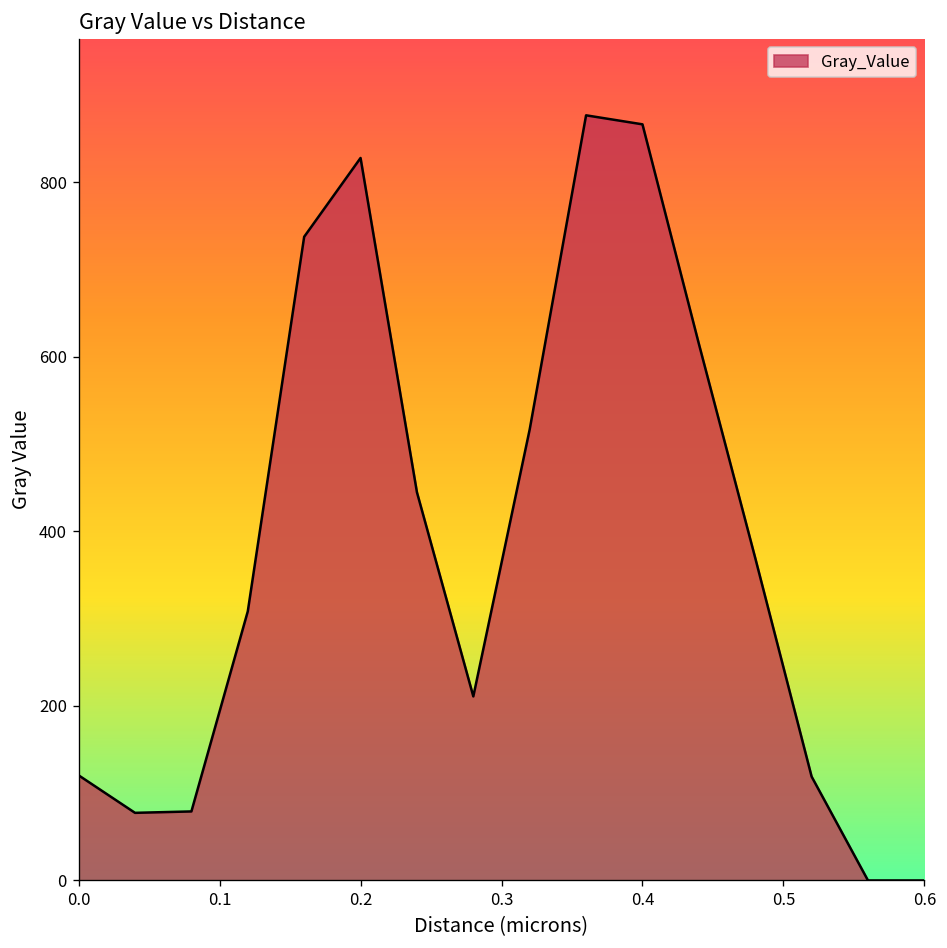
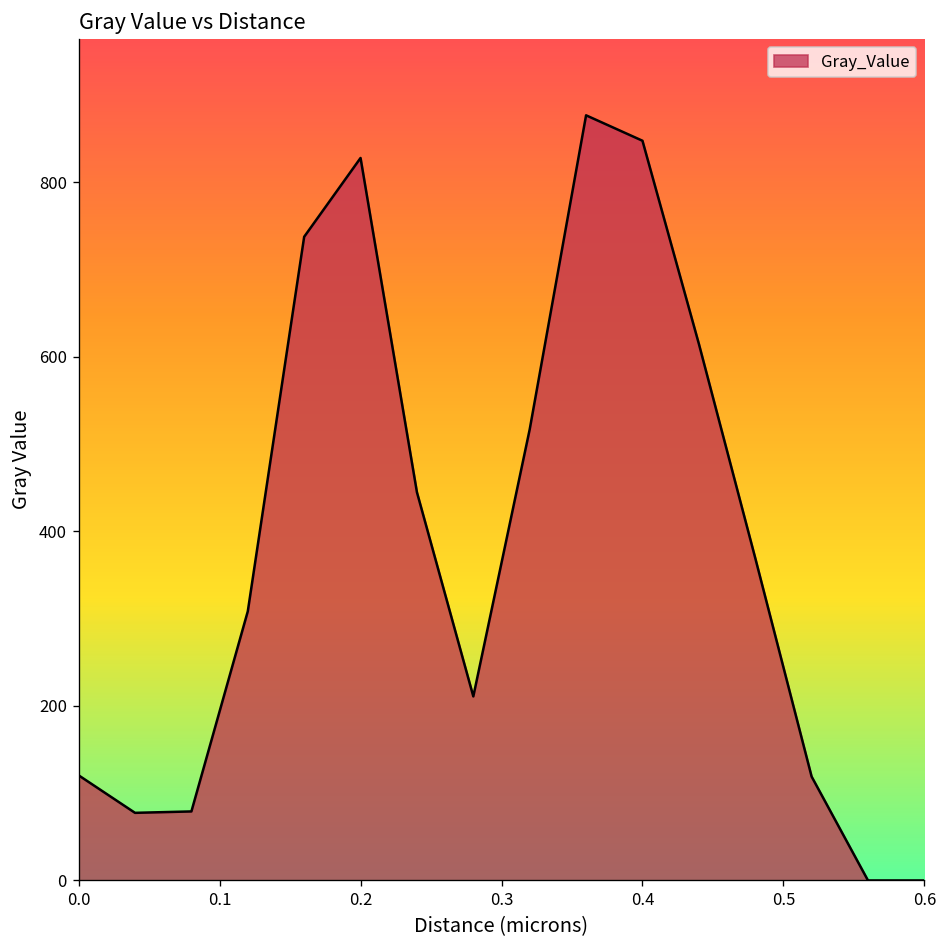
0.4: 870 -> 850
